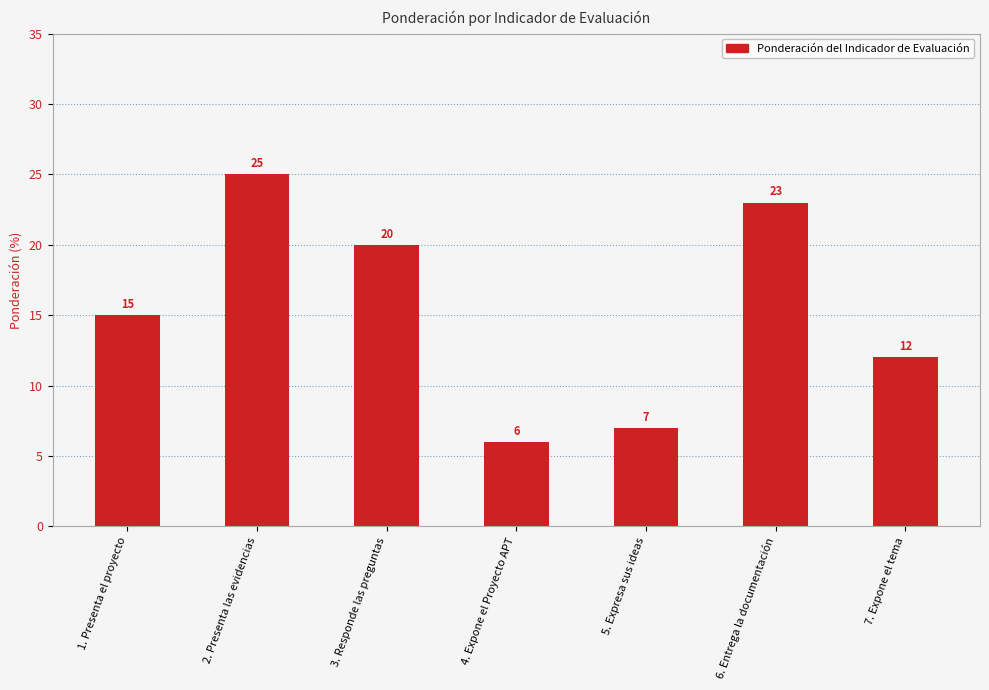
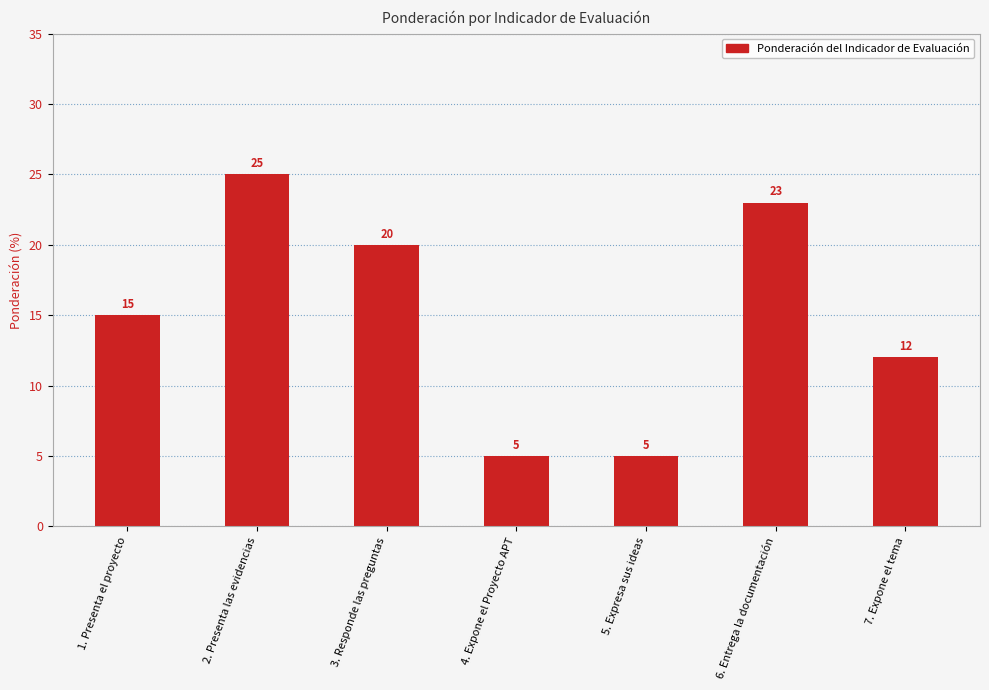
4. Expone el Proyecto APT: 6 -> 5
5. Expresa sus ideas: 7 -> 5
